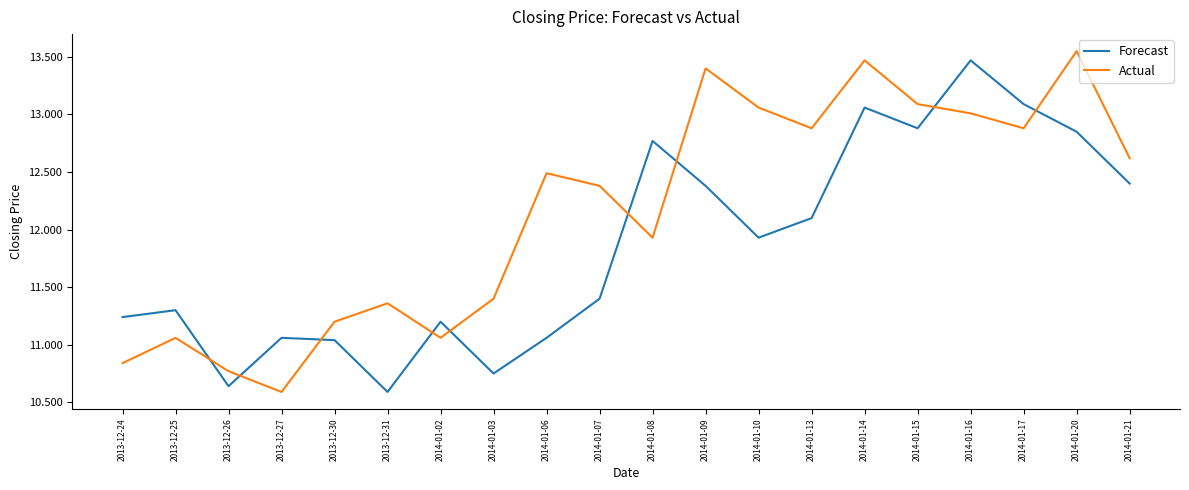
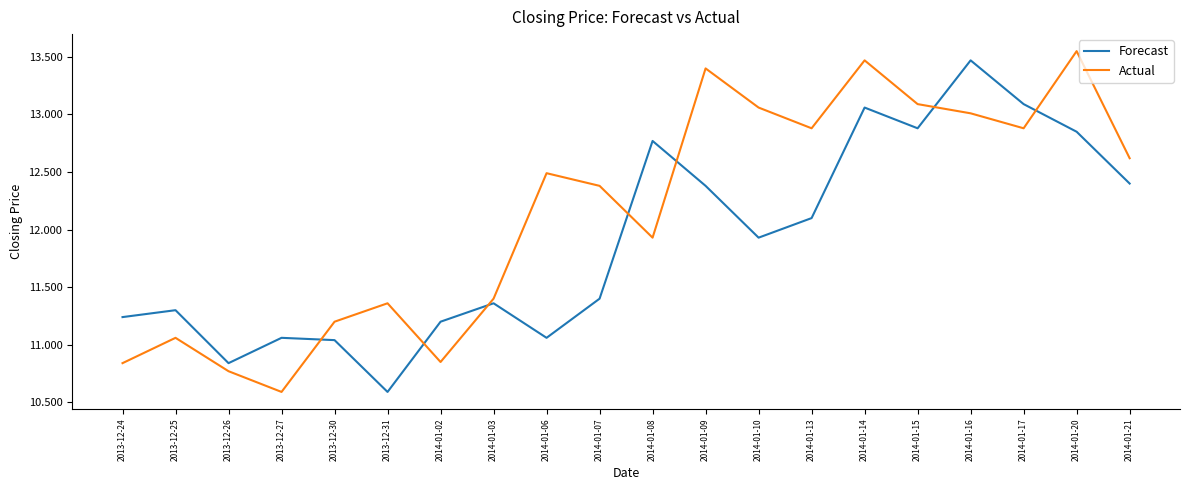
Forecast, 2013-12-26: 10.64 -> 10.84
Actual, 2014-01-02: 11.06 -> 10.85
Forecast, 2014-01-03: 10.75 -> 11.36
